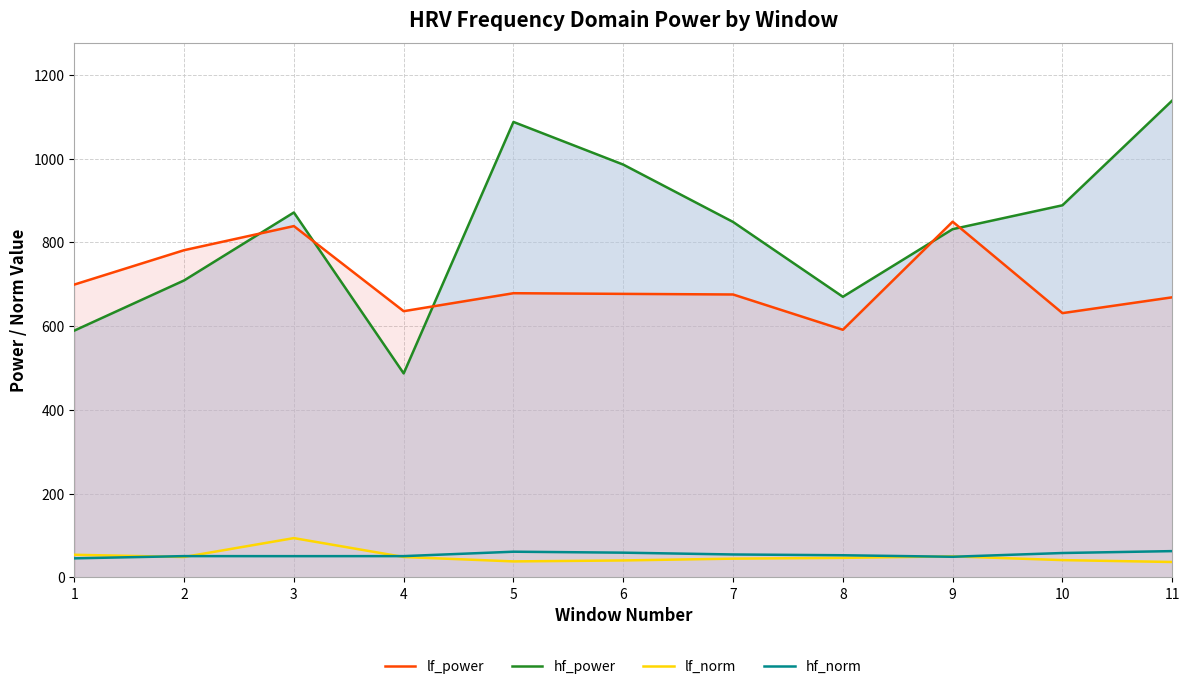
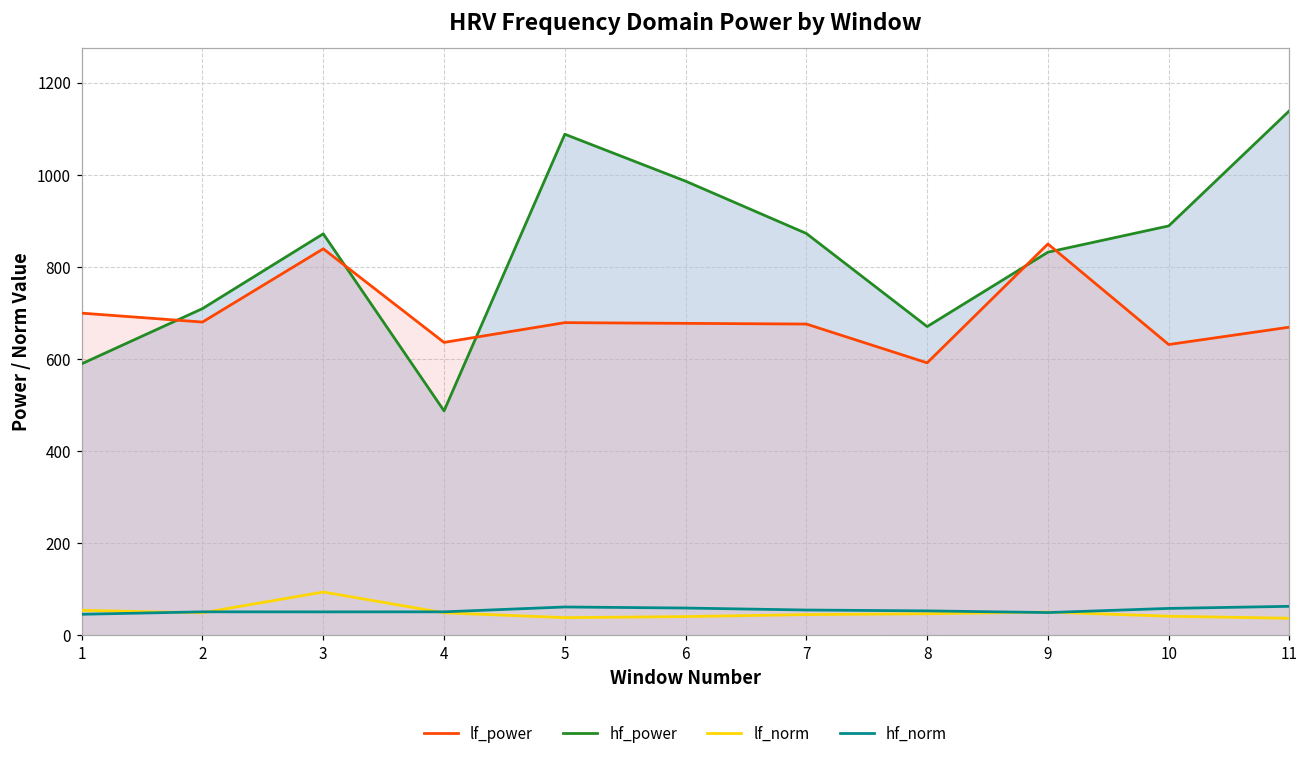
lf_power, 2: 780 -> 680
hf_power, 7: 850 -> 870
